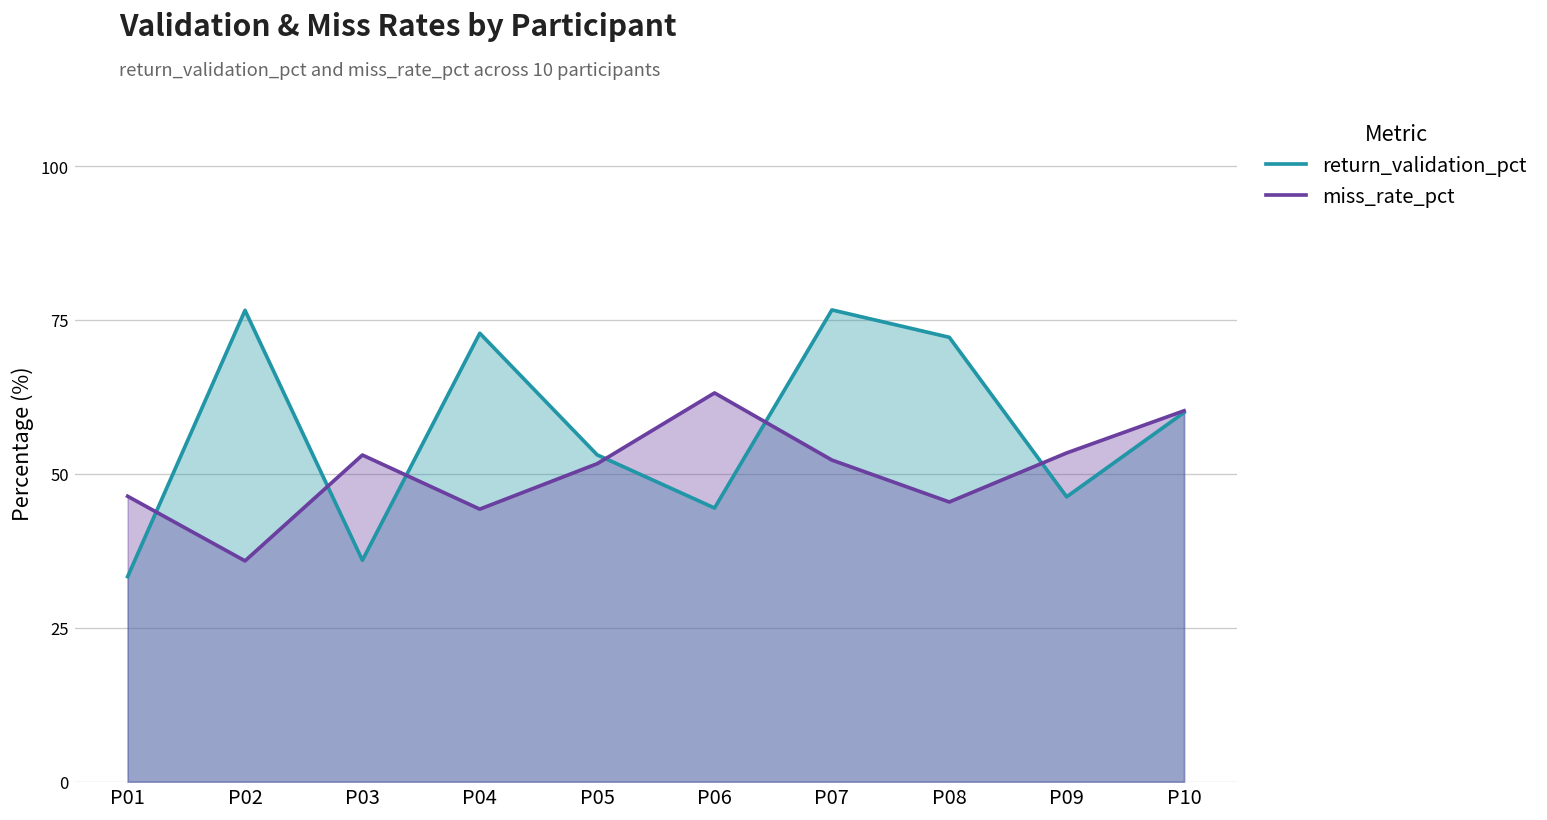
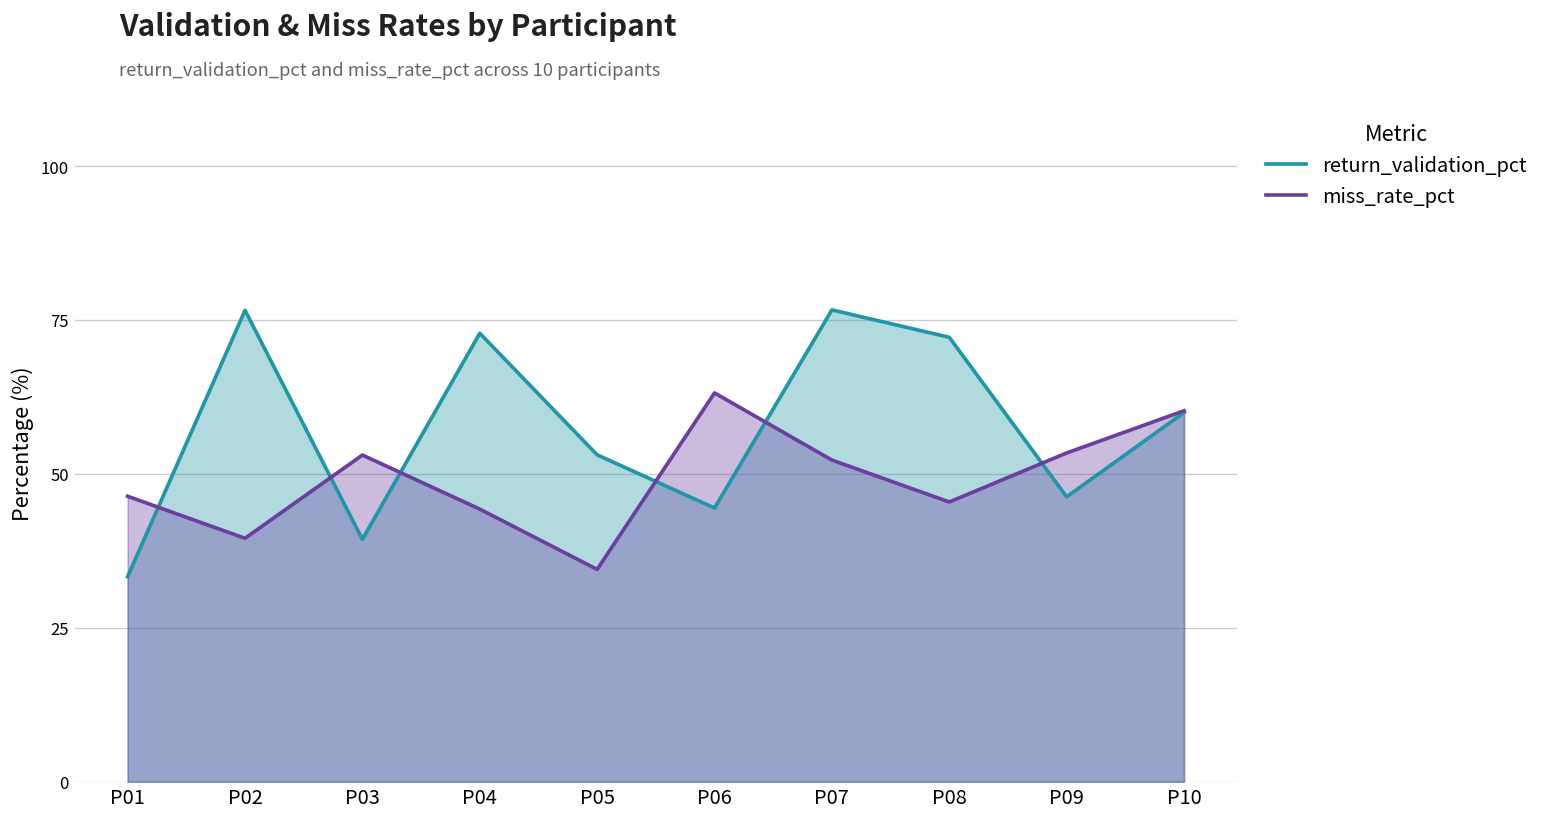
miss_rate_pct, P02: 36 -> 40
return_validation_pct, P03: 36 -> 39
miss_rate_pct, P05: 52 -> 35
